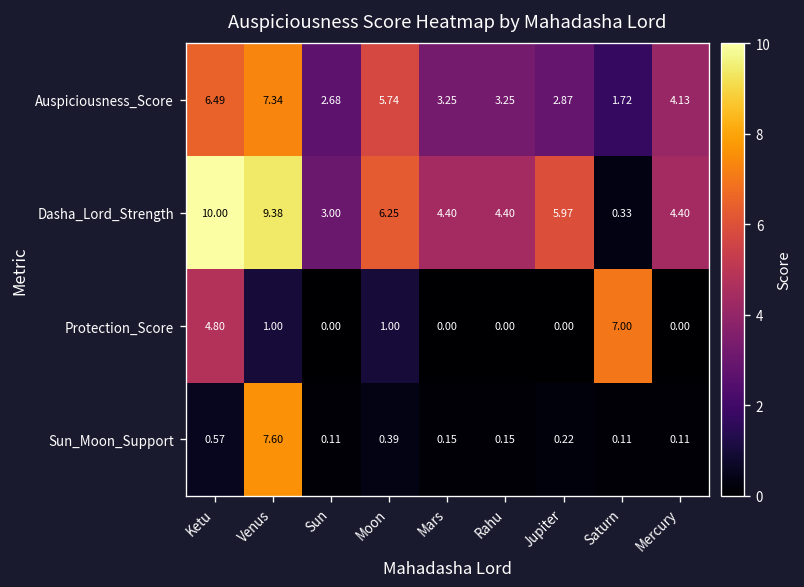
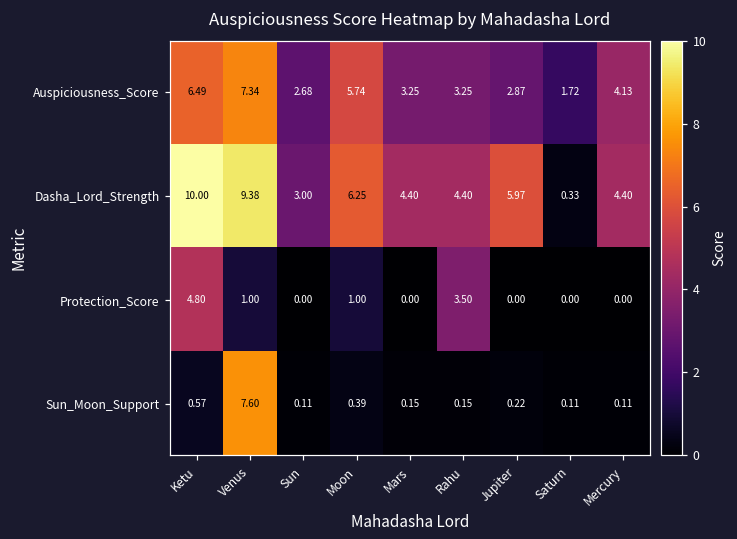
Protection_Score, Rahu: 0.00 -> 3.50
Protection_Score, Saturn: 7.00 -> 0.00
